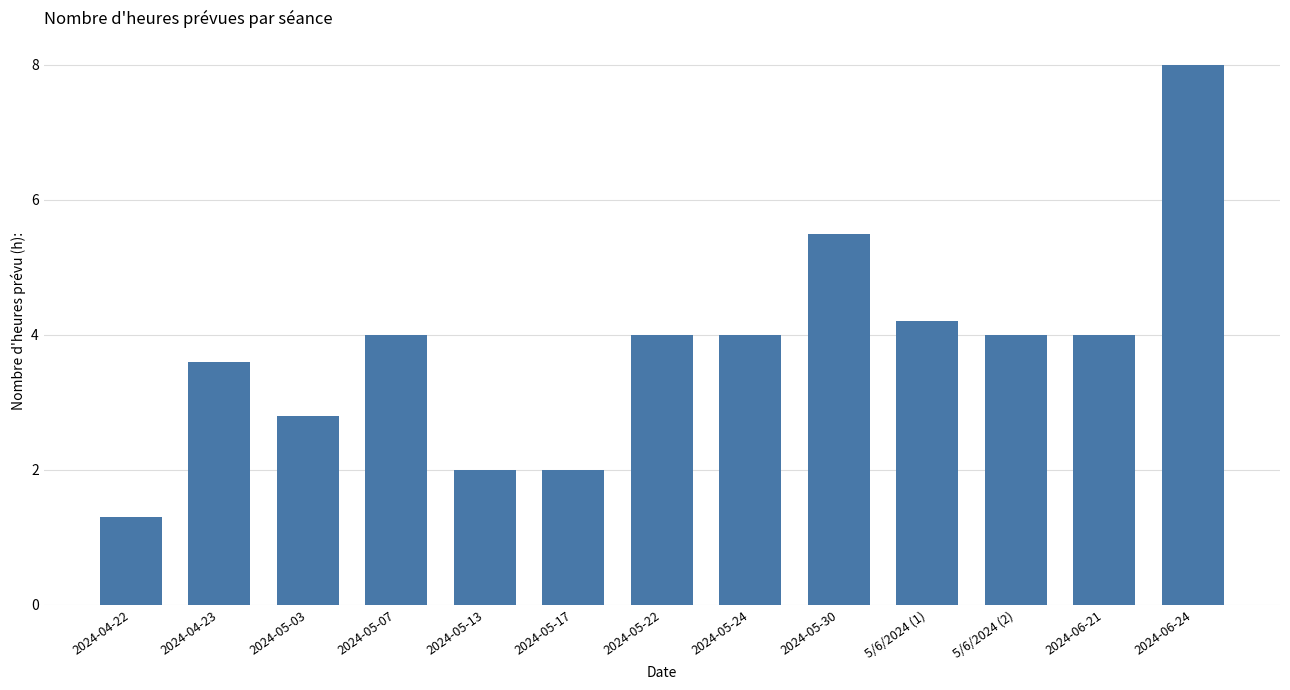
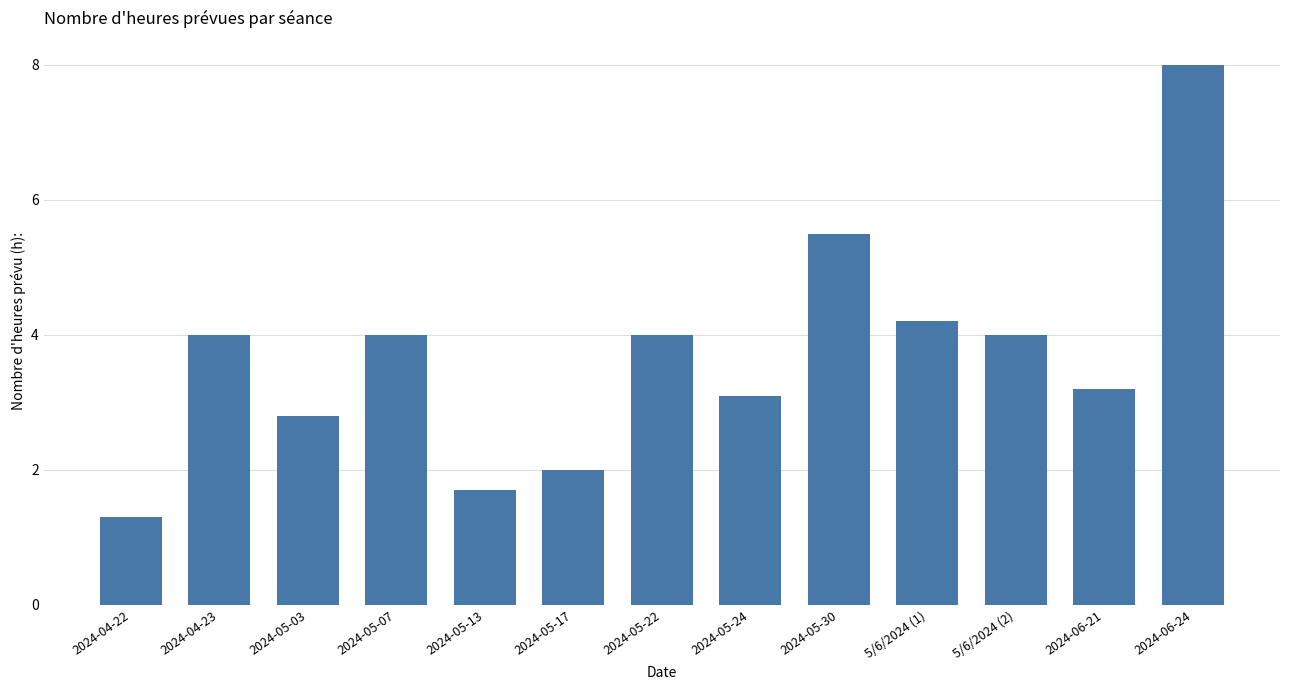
2024-04-23: 3.6 -> 4.0
2024-05-13: 2.0 -> 1.7
2024-05-24: 4.0 -> 3.1
2024-06-21: 4.0 -> 3.2
